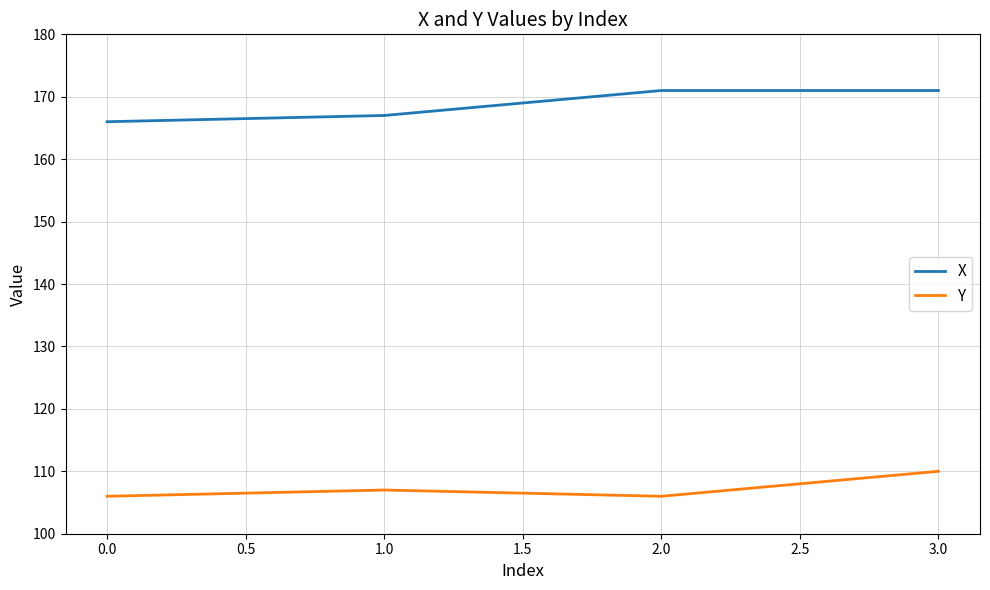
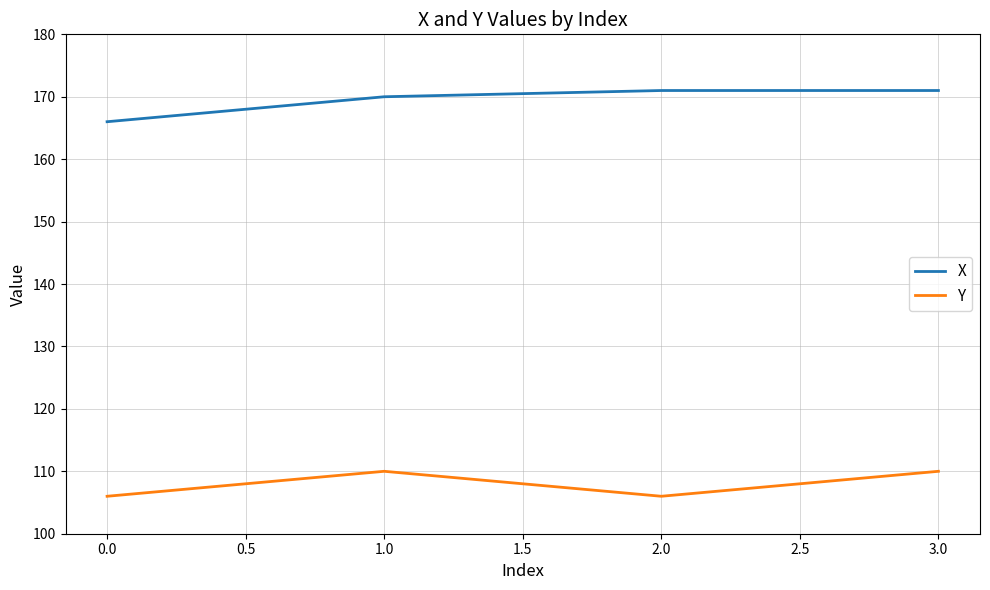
X, 1.0: 167 -> 170
Y, 1.0: 107 -> 110
